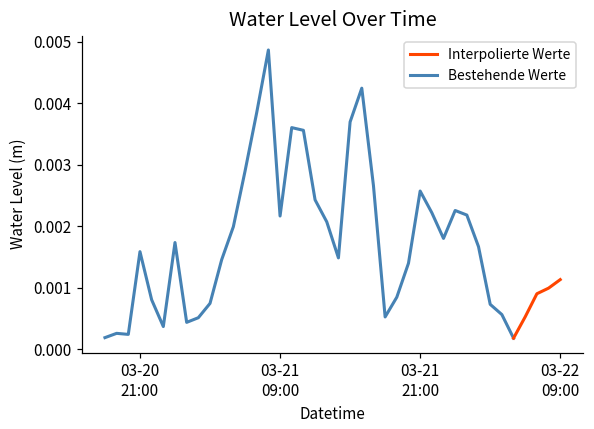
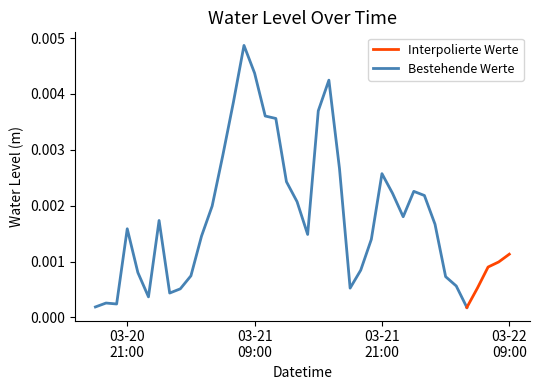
Bestehende Werte, 03-21 09:00: 0.0022 -> 0.0044
